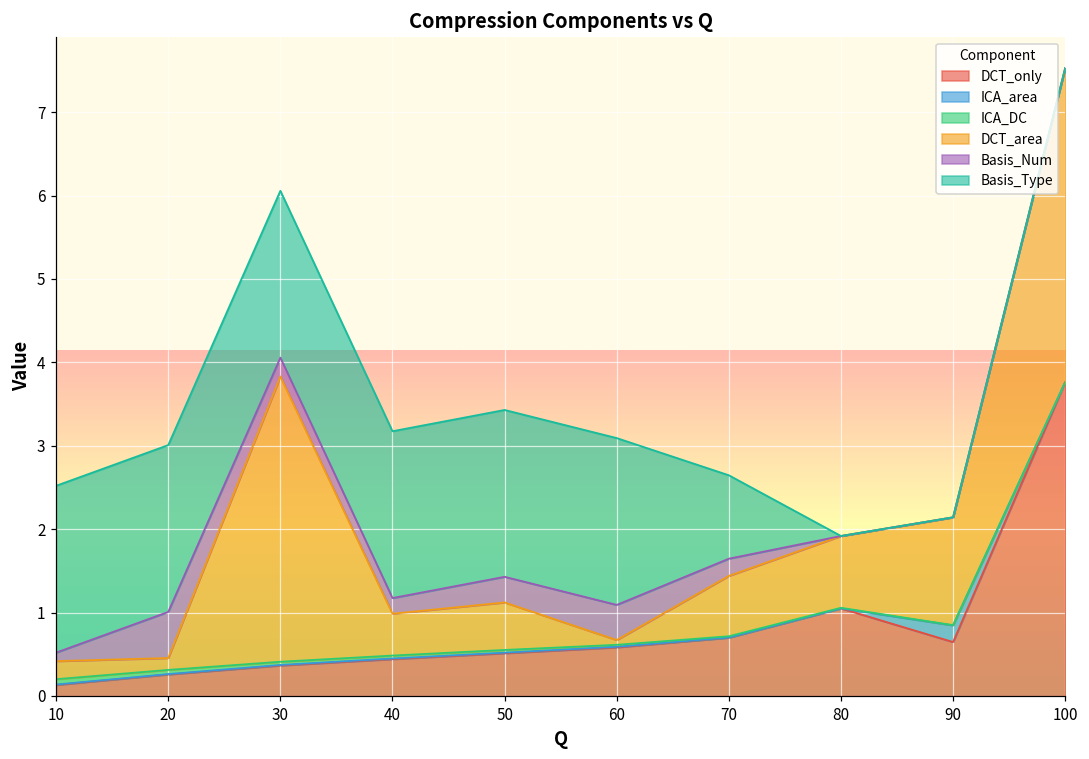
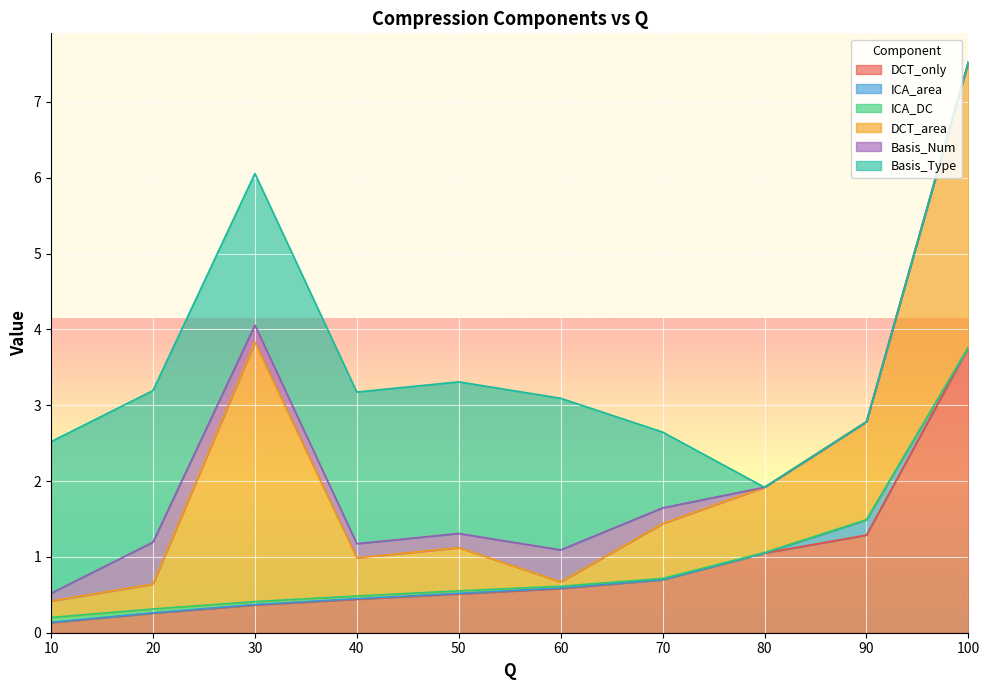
DCT_area, 20: 0.1 -> 0.3
Basis_Num, 50: 0.3 -> 0.2
DCT_only, 90: 0.6 -> 1.3
